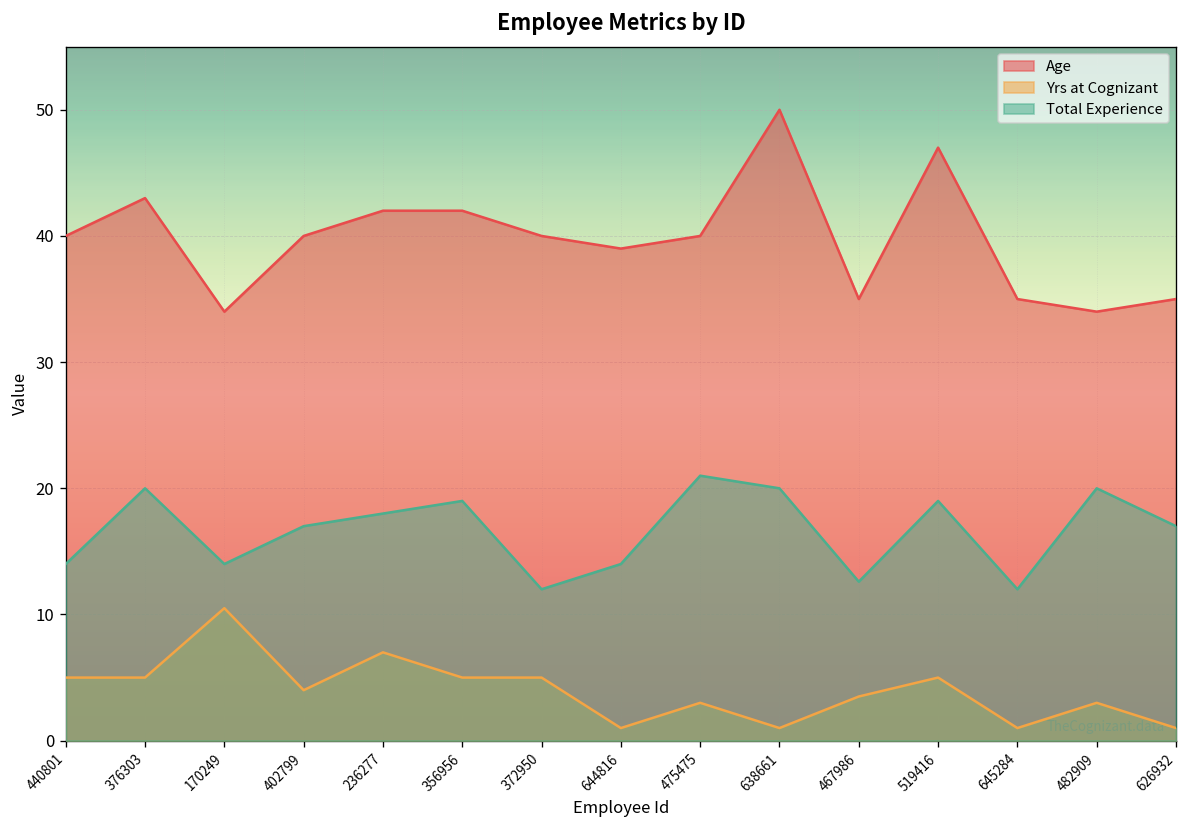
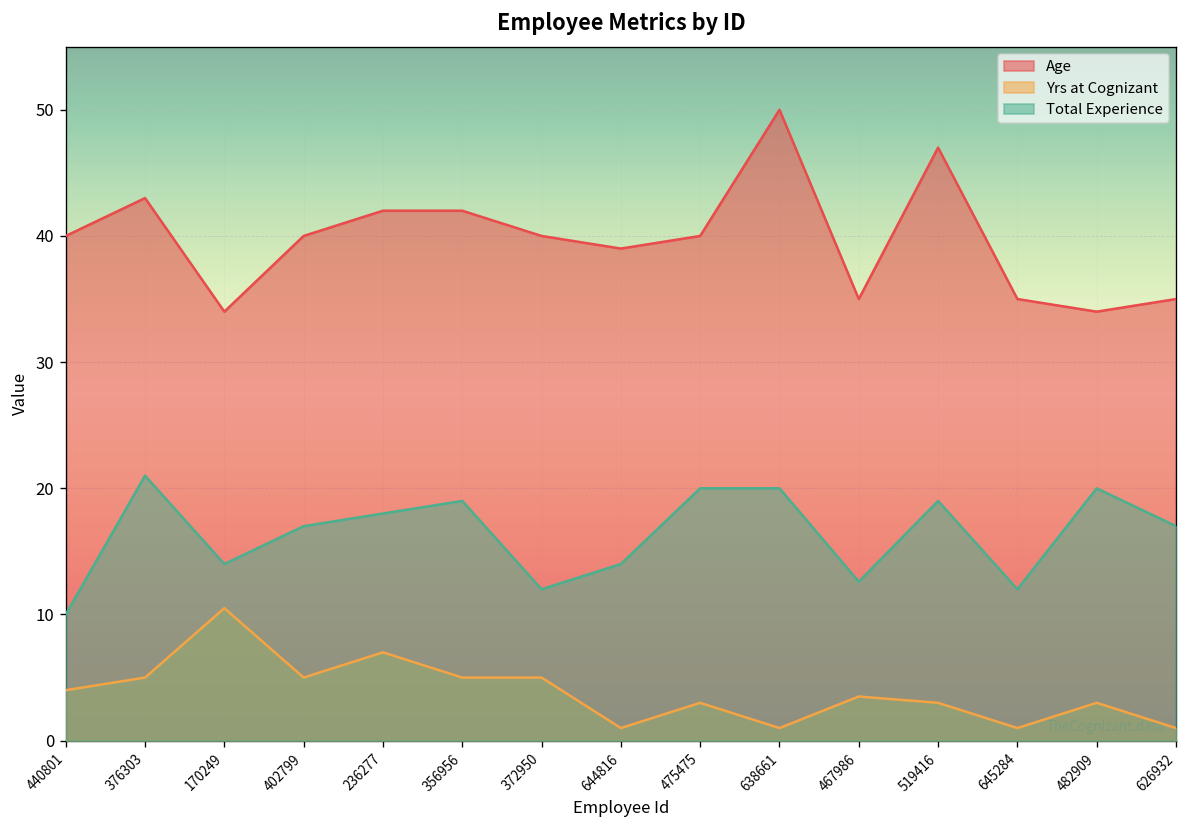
Yrs at Cognizant, 440801: 5 -> 4
Total Experience, 440801: 14 -> 10
Total Experience, 376303: 20 -> 21
Yrs at Cognizant, 402799: 4 -> 5
Total Experience, 475475: 21 -> 20
Yrs at Cognizant, 519416: 5 -> 3
